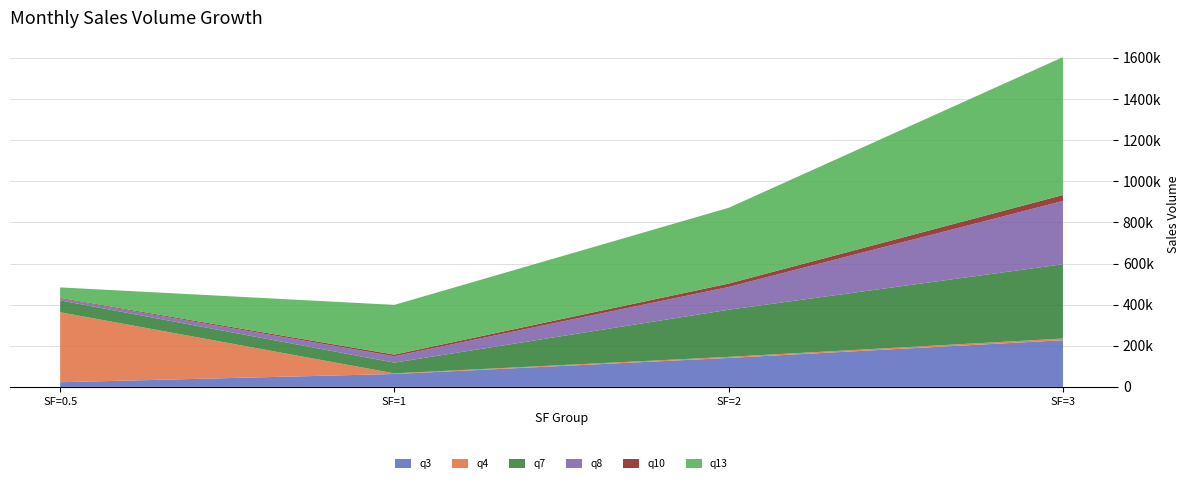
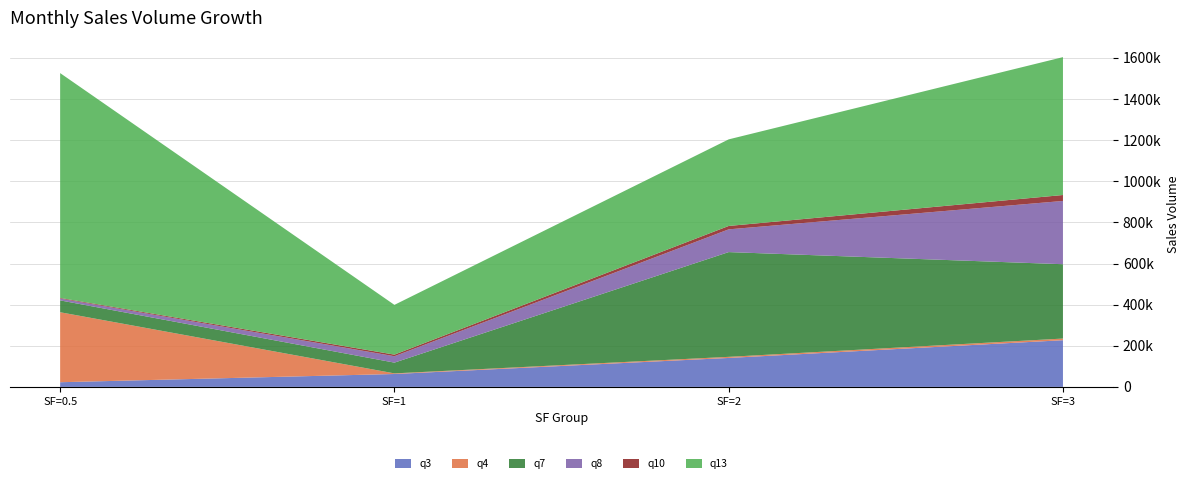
q13, SF=0.5: 50000 -> 1090000
q7, SF=2: 230000 -> 510000
q13, SF=2: 370000 -> 420000
